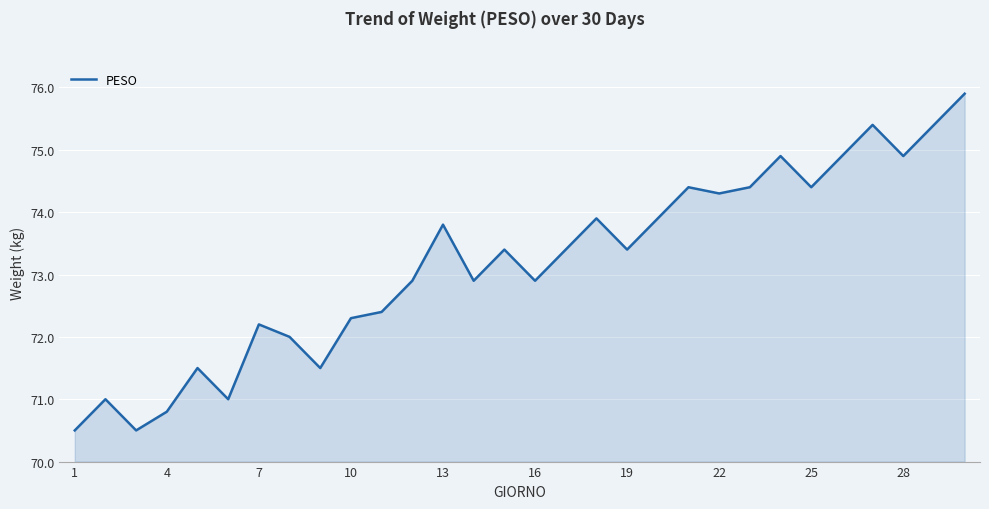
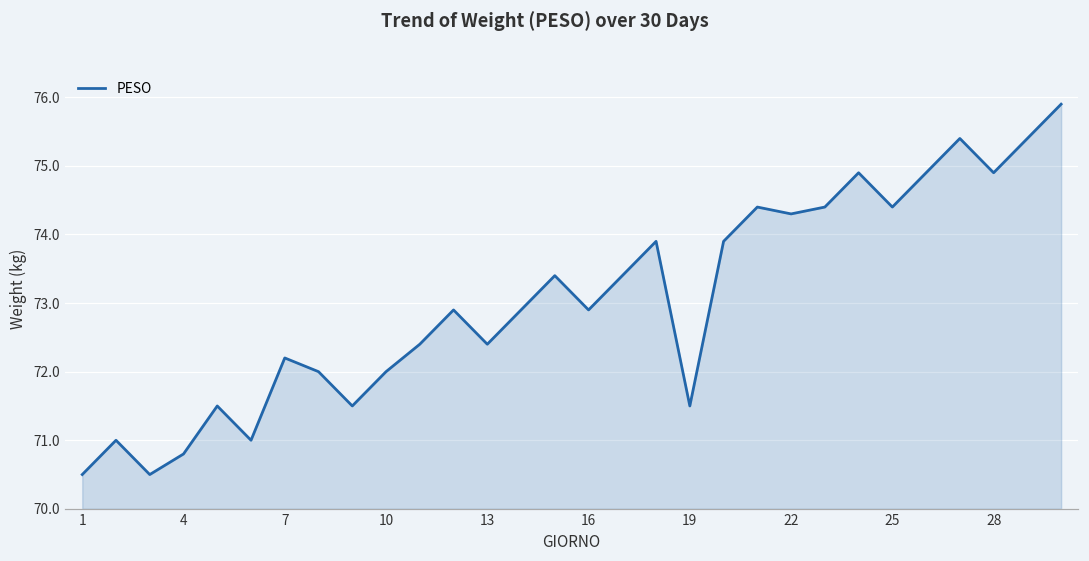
10: 72.3 -> 72.0
13: 73.8 -> 72.4
19: 73.4 -> 71.5
